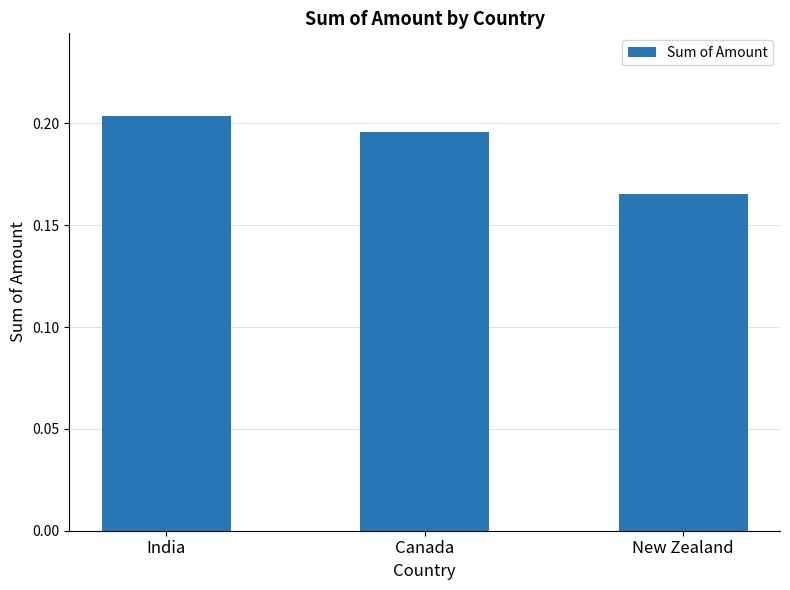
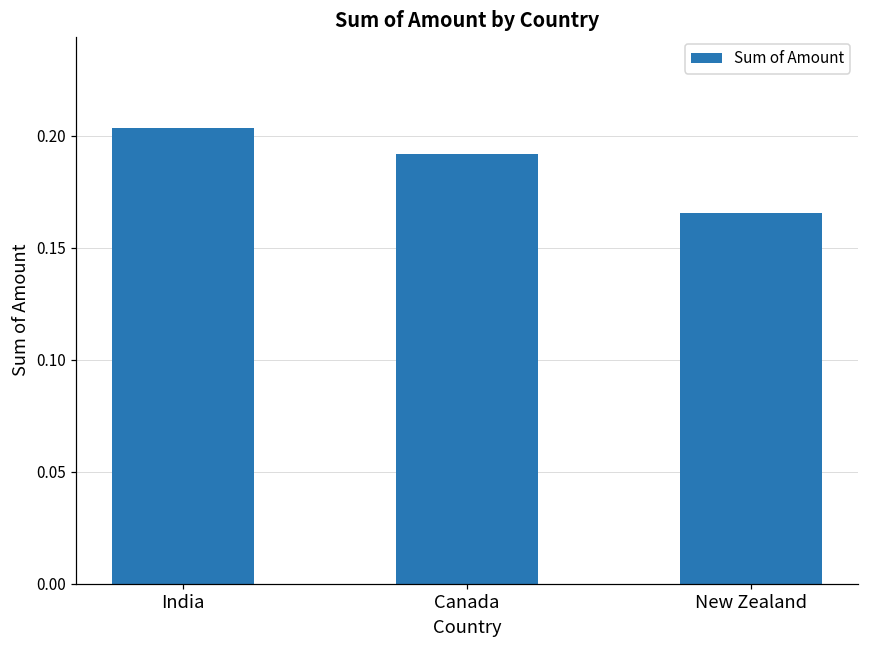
Canada: 0.196 -> 0.192
